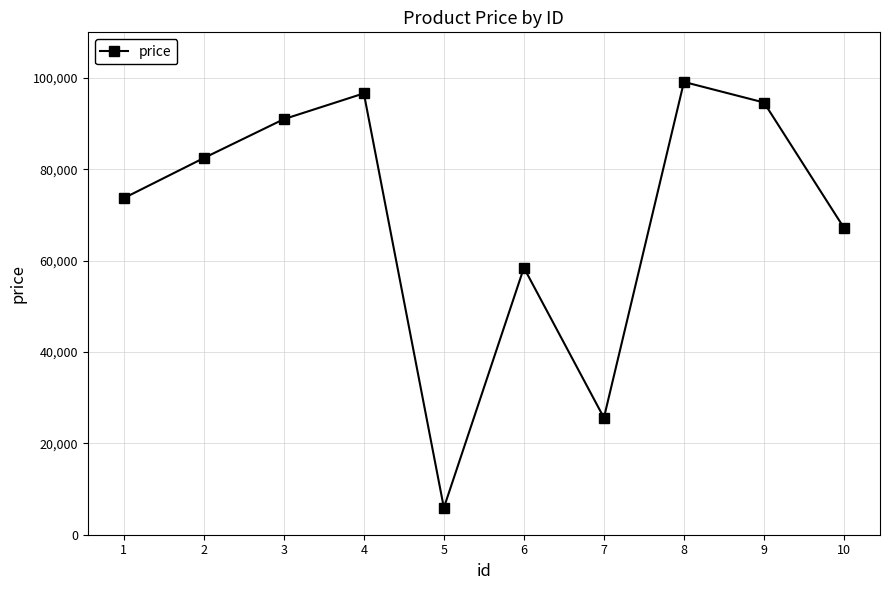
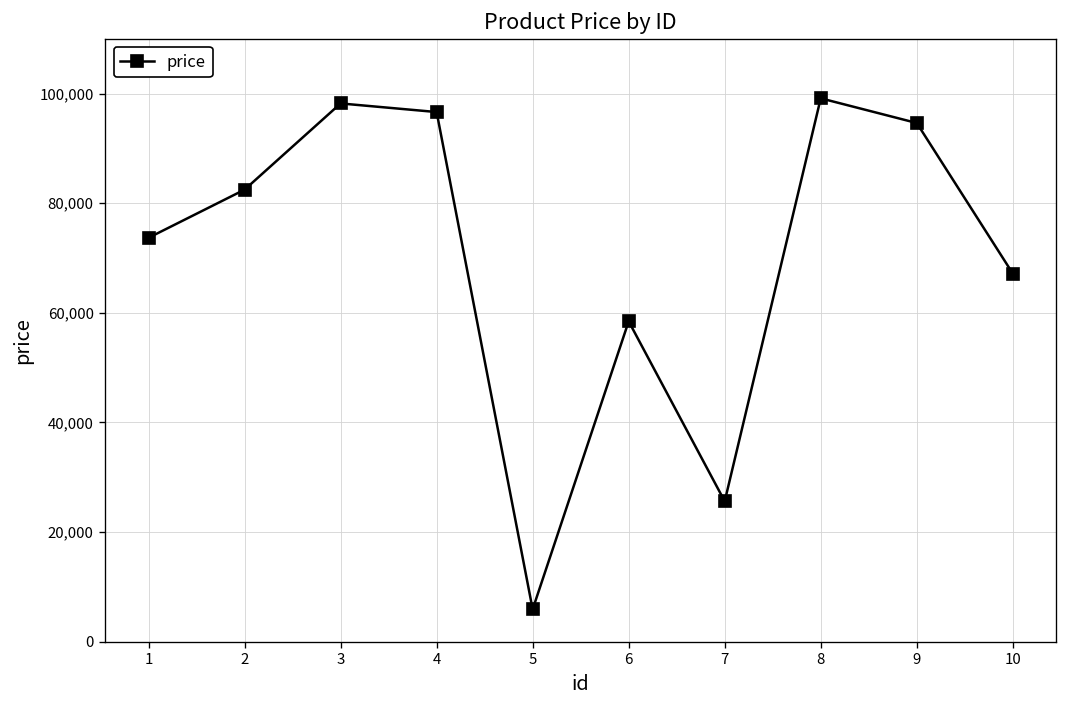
3: 91,000 -> 98,000
